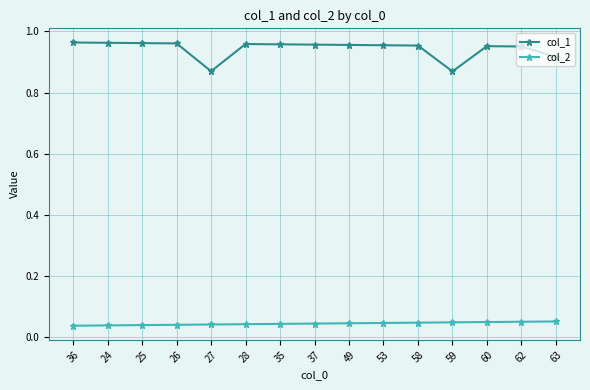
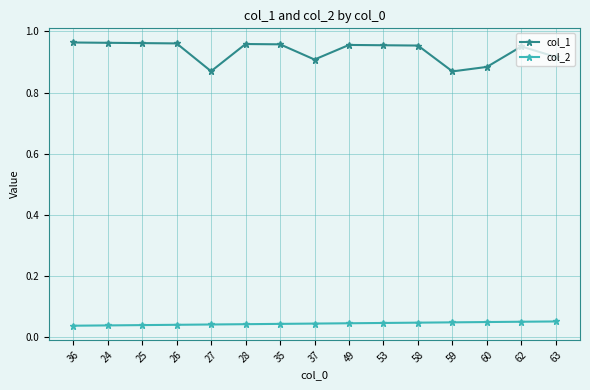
col_1, 37: 0.96 -> 0.91
col_1, 60: 0.95 -> 0.88
